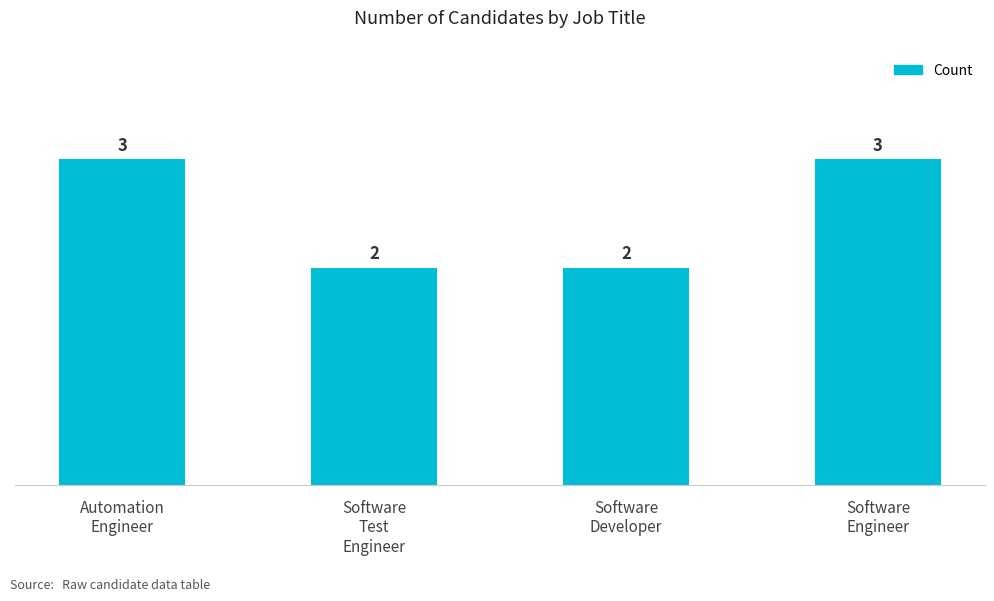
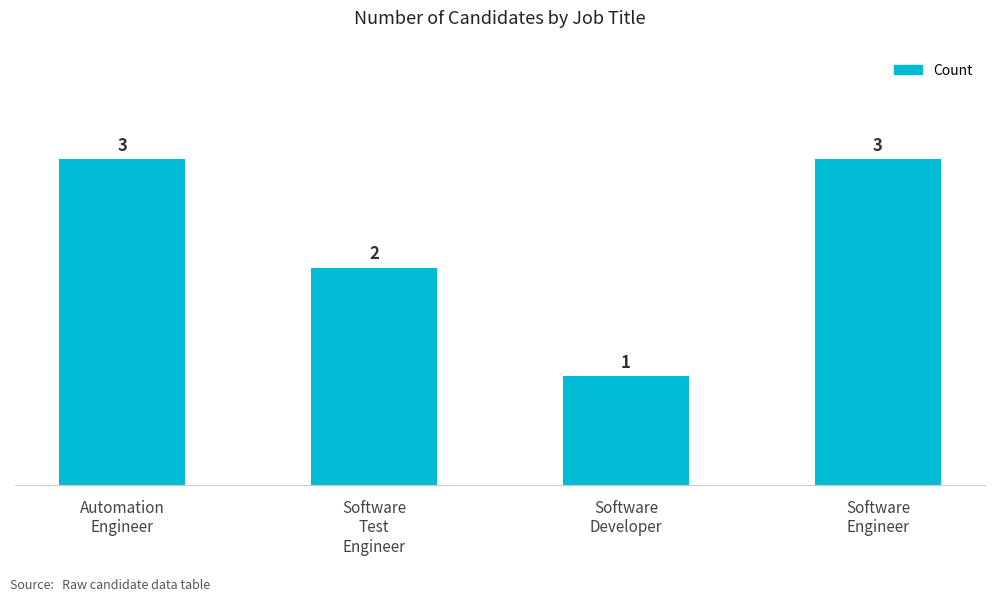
Software Developer: 2 -> 1
